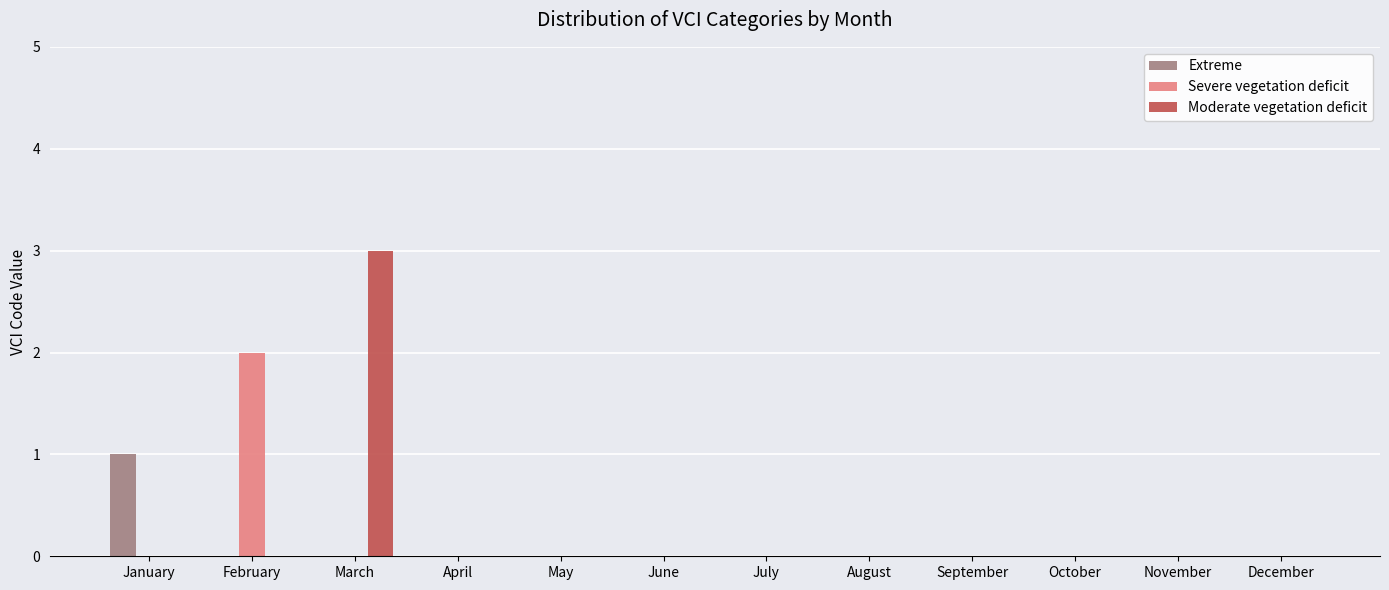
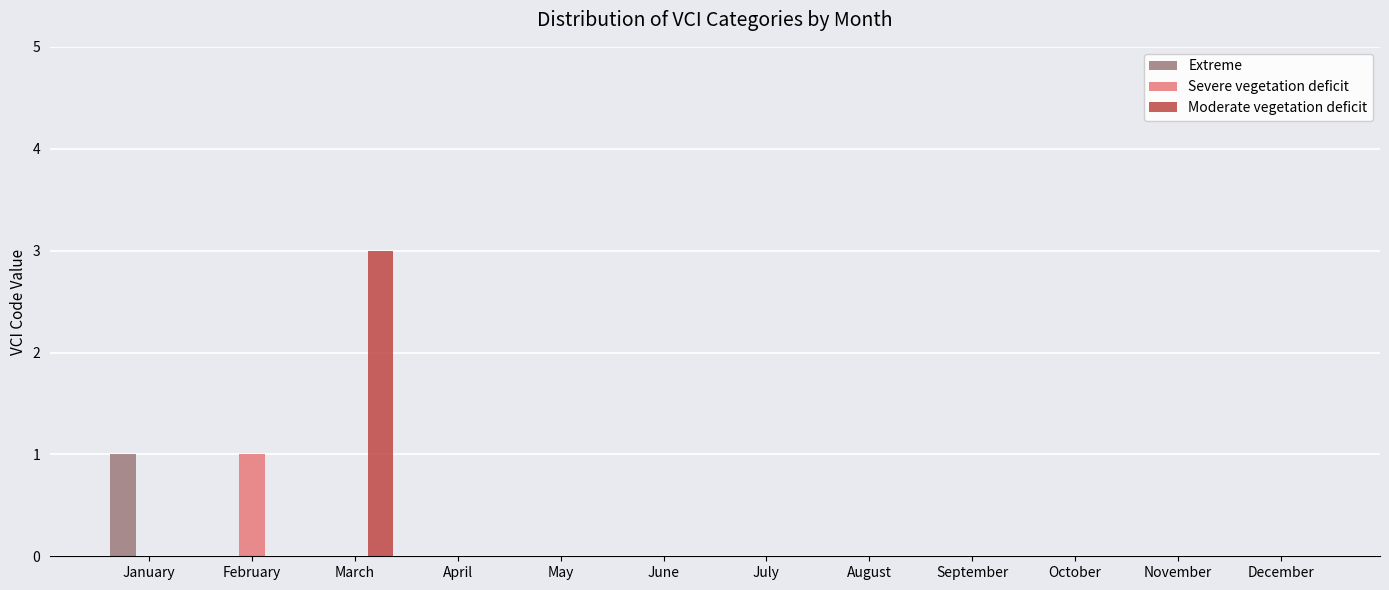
Severe vegetation deficit, February: 2 -> 1
